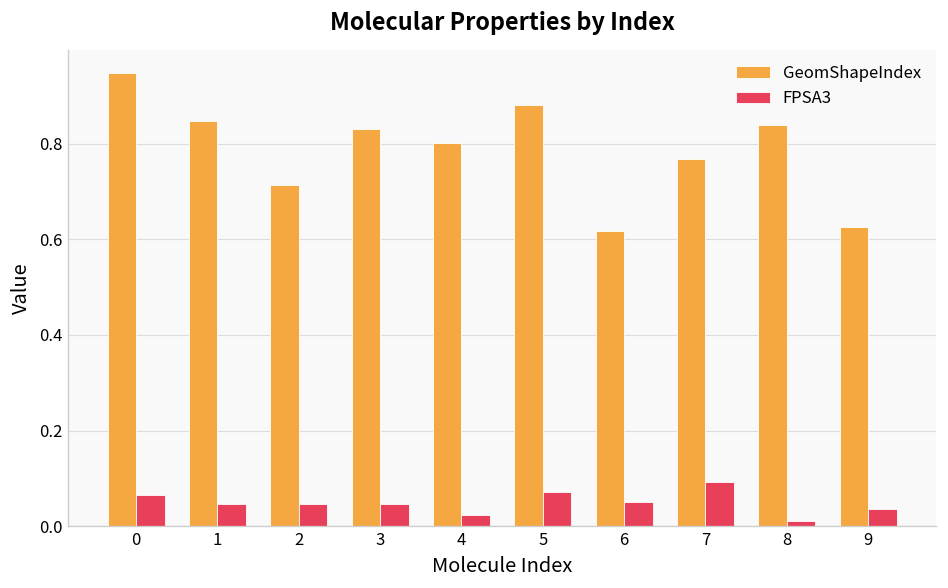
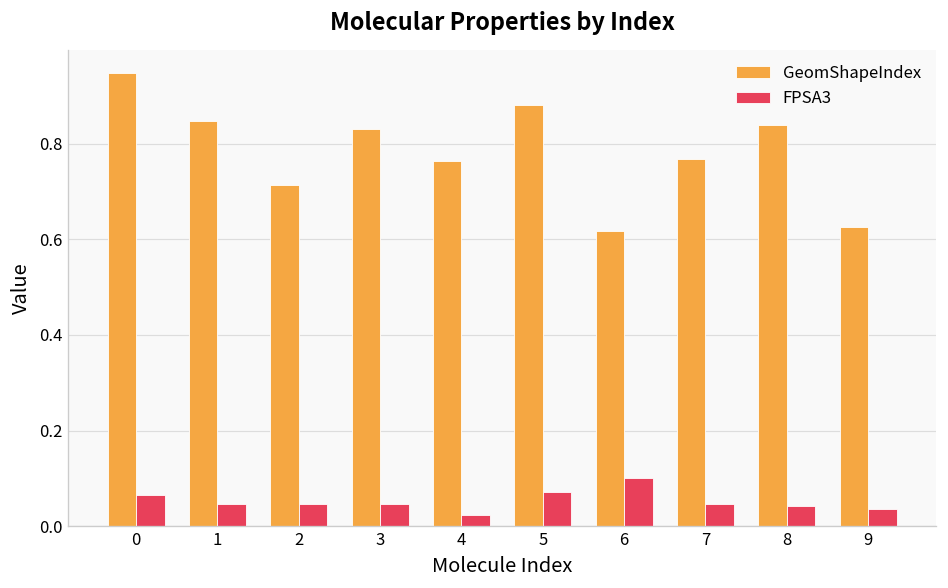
GeomShapeIndex, 4: 0.80 -> 0.76
FPSA3, 6: 0.05 -> 0.10
FPSA3, 7: 0.09 -> 0.05
FPSA3, 8: 0.01 -> 0.04
